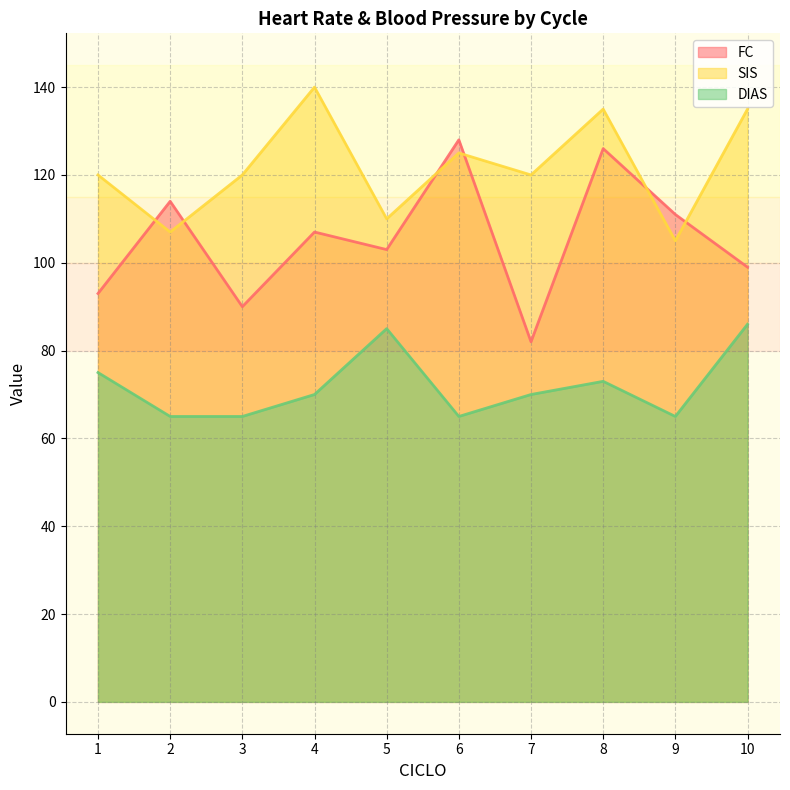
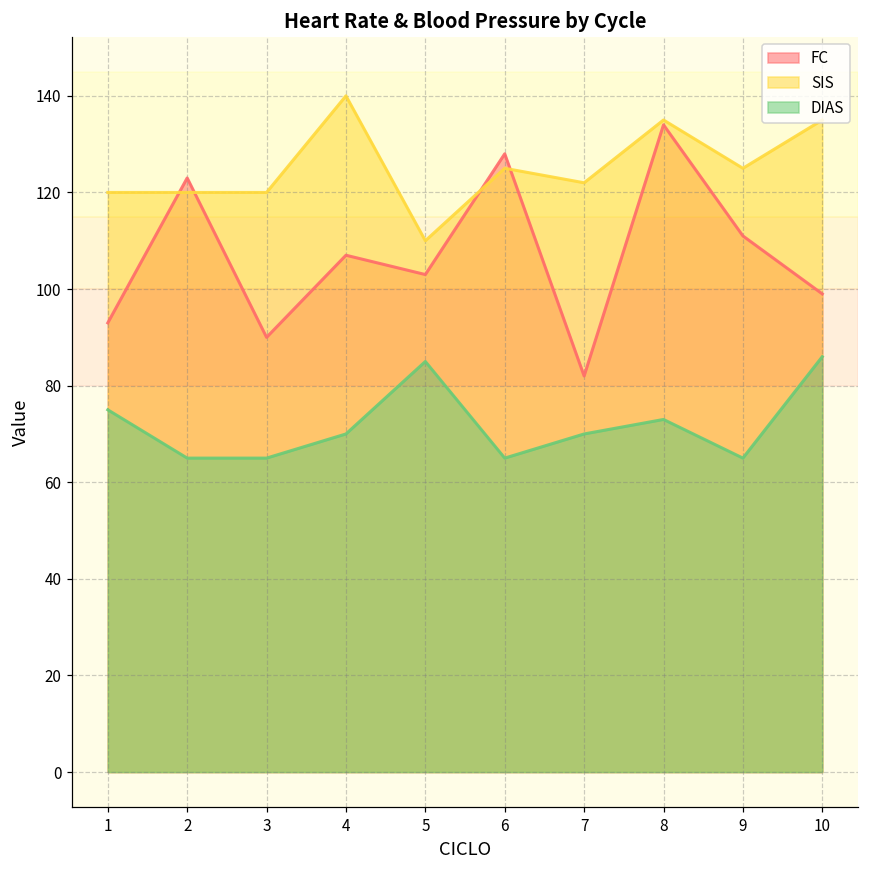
FC, 2: 114 -> 123
SIS, 2: 107 -> 120
SIS, 7: 120 -> 122
FC, 8: 126 -> 134
SIS, 9: 105 -> 125
